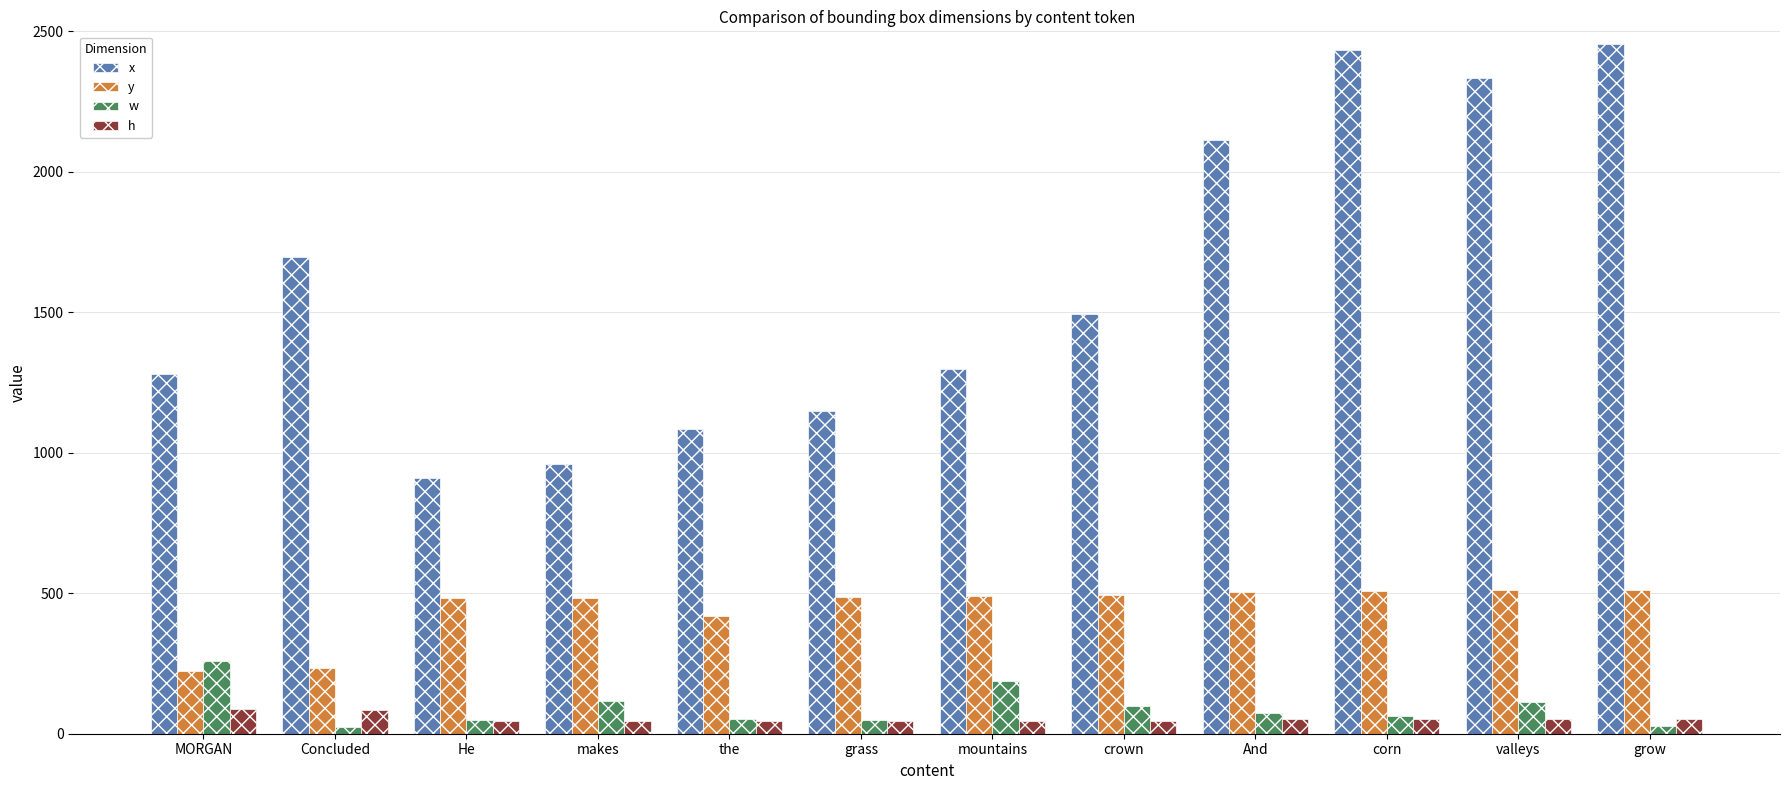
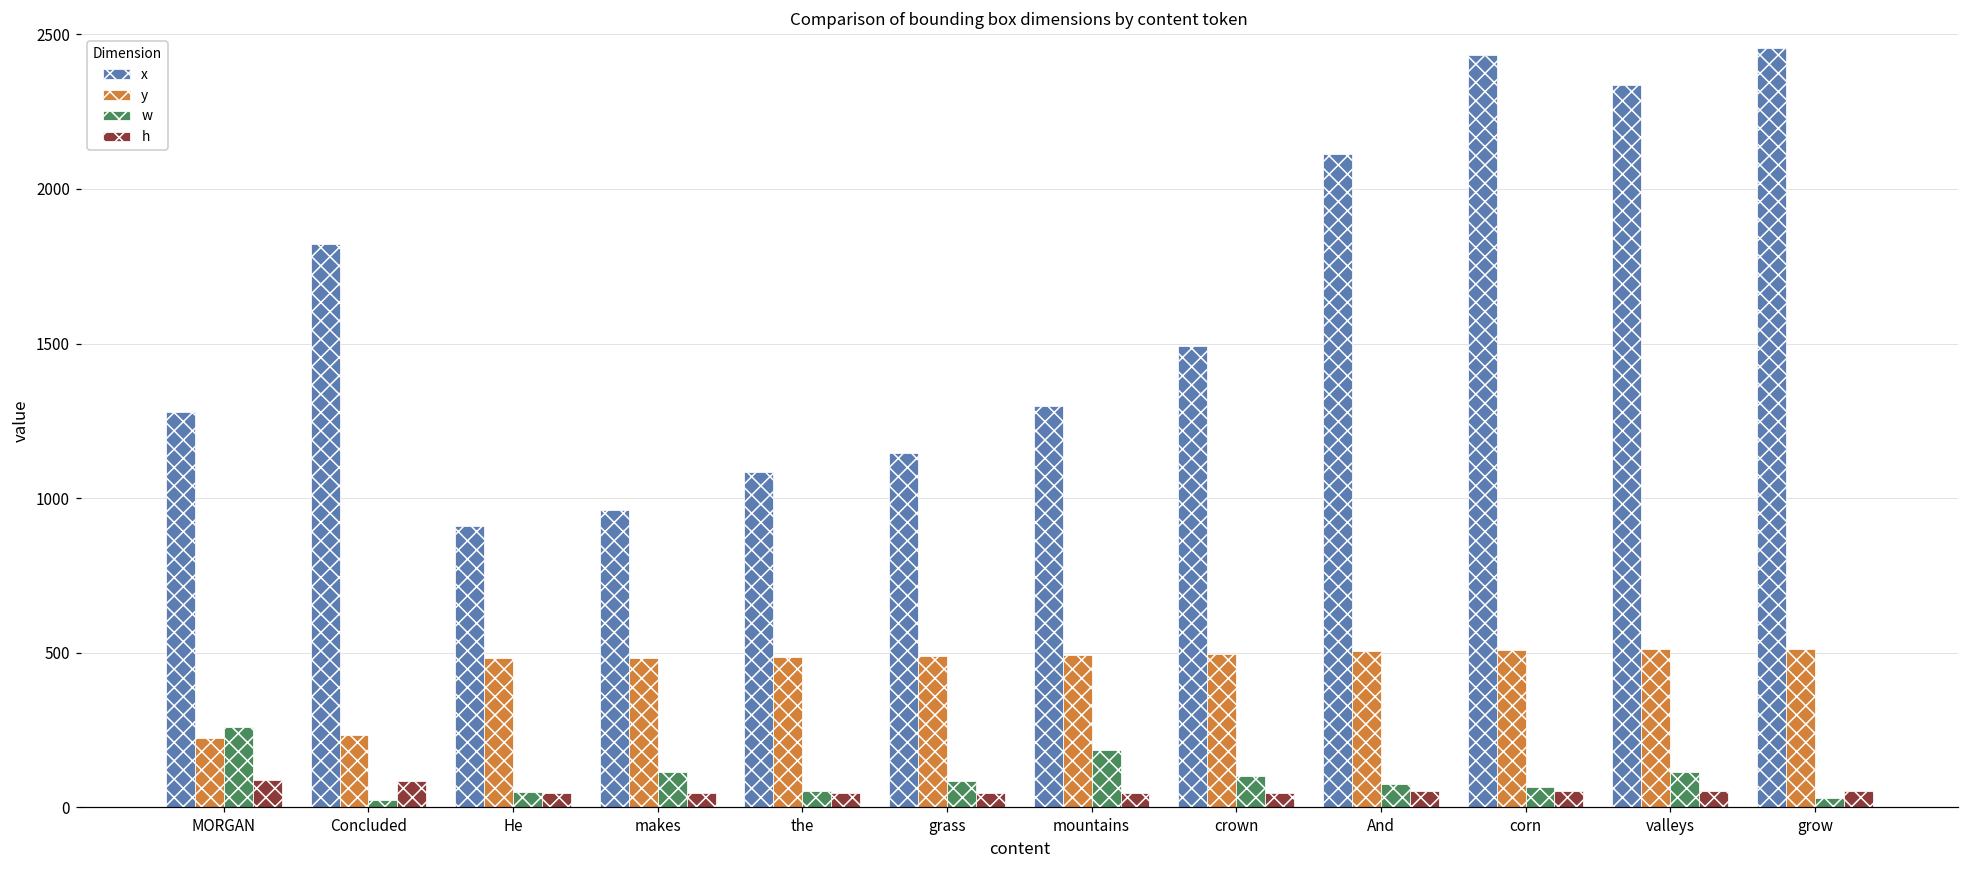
x, Concluded: 1700 -> 1820
y, the: 420 -> 490
w, grass: 50 -> 90
